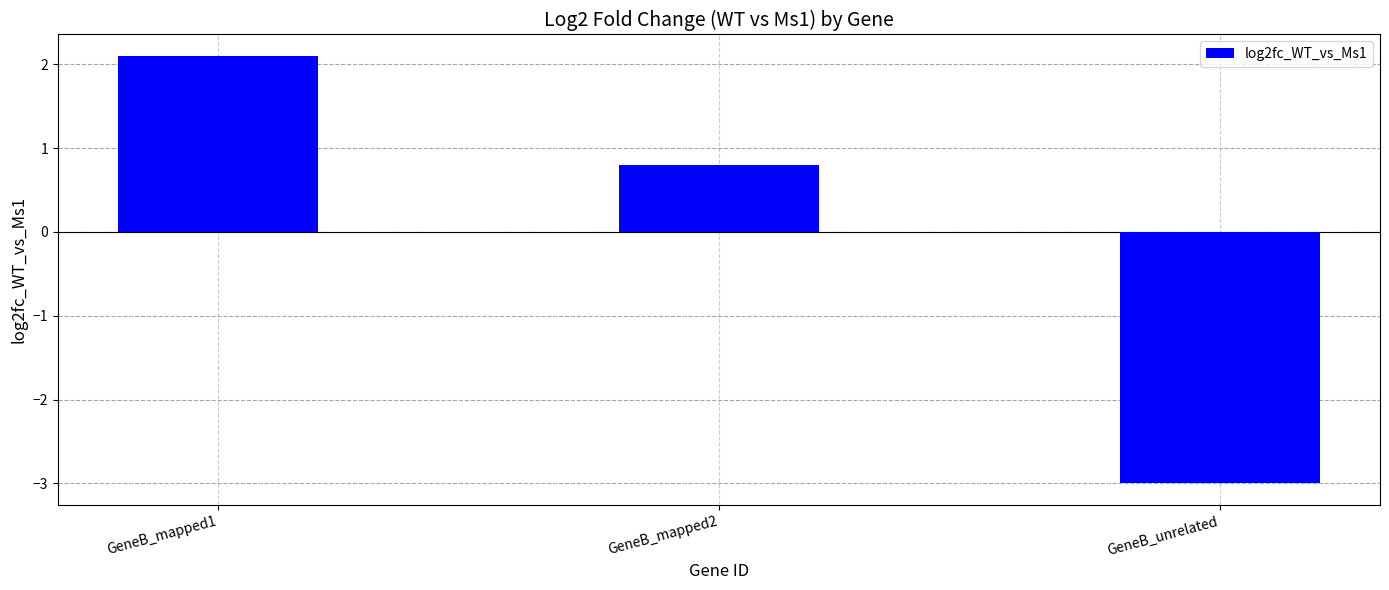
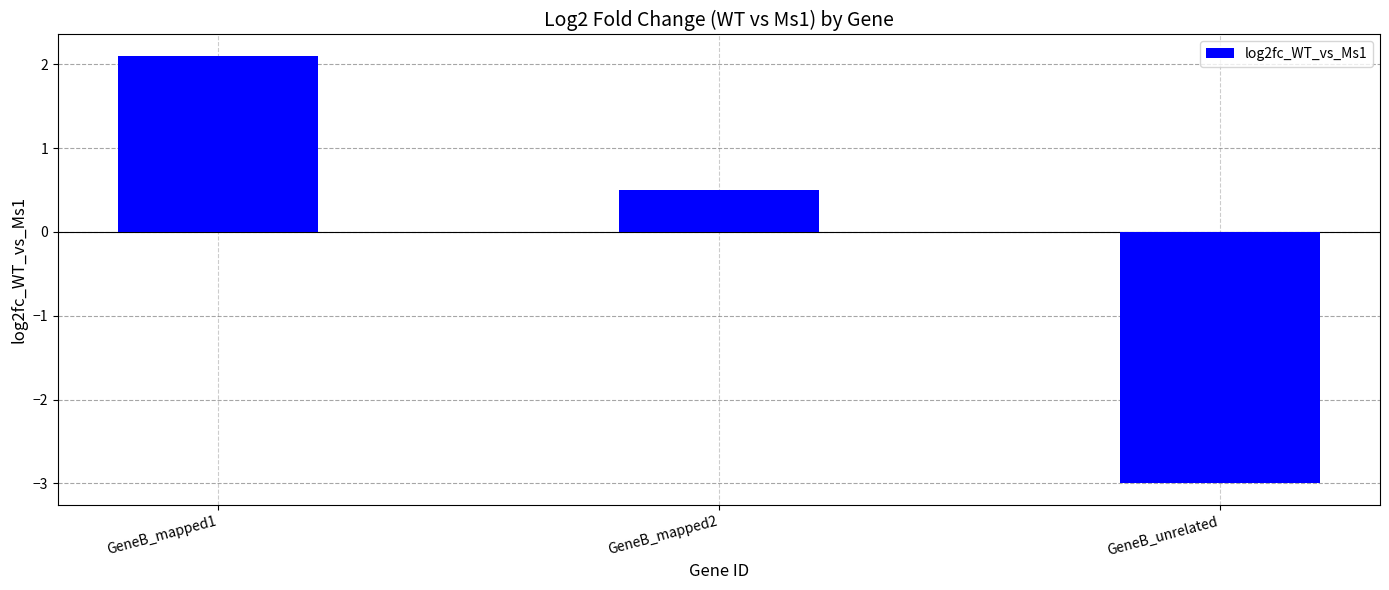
GeneB_mapped2: 0.8 -> 0.5
